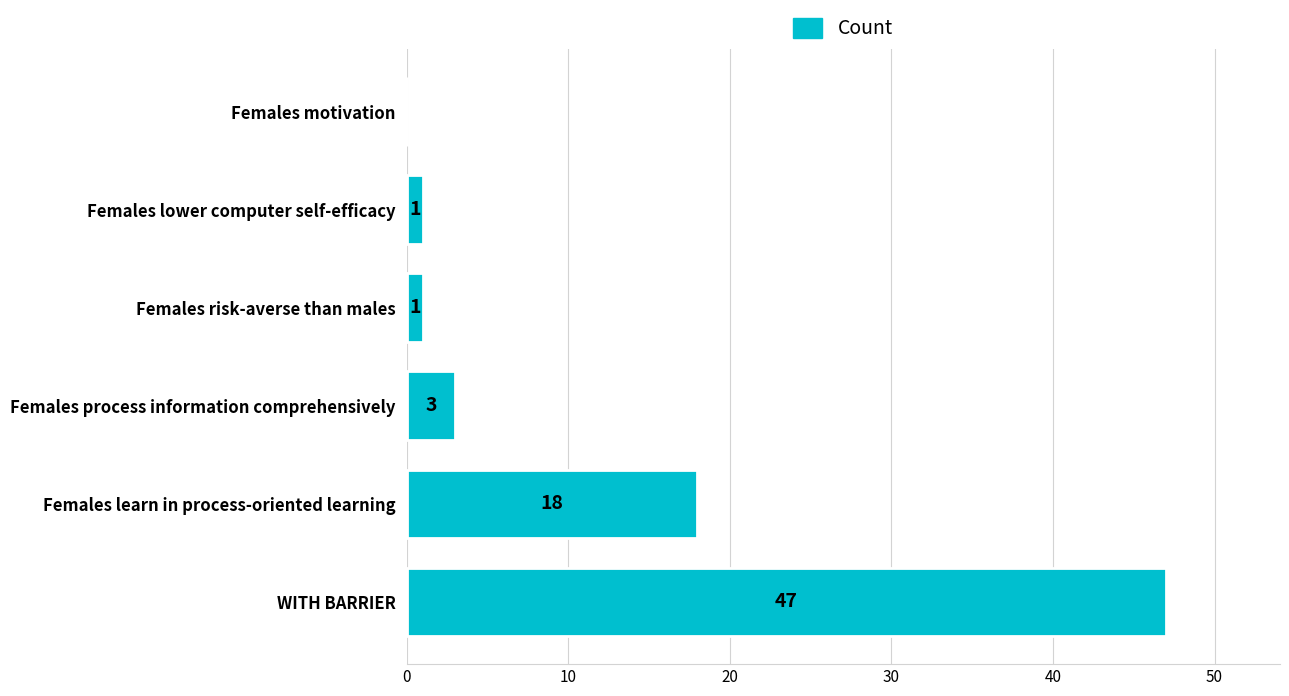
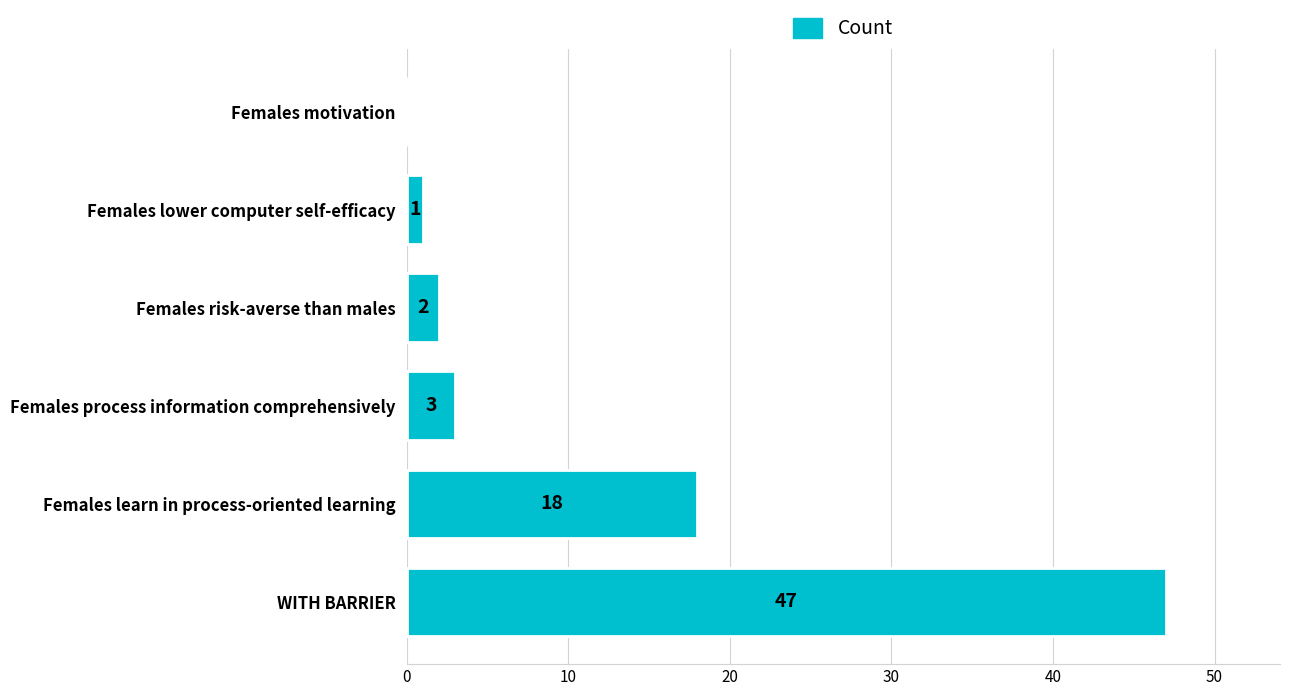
Females risk-averse than males: 1 -> 2
